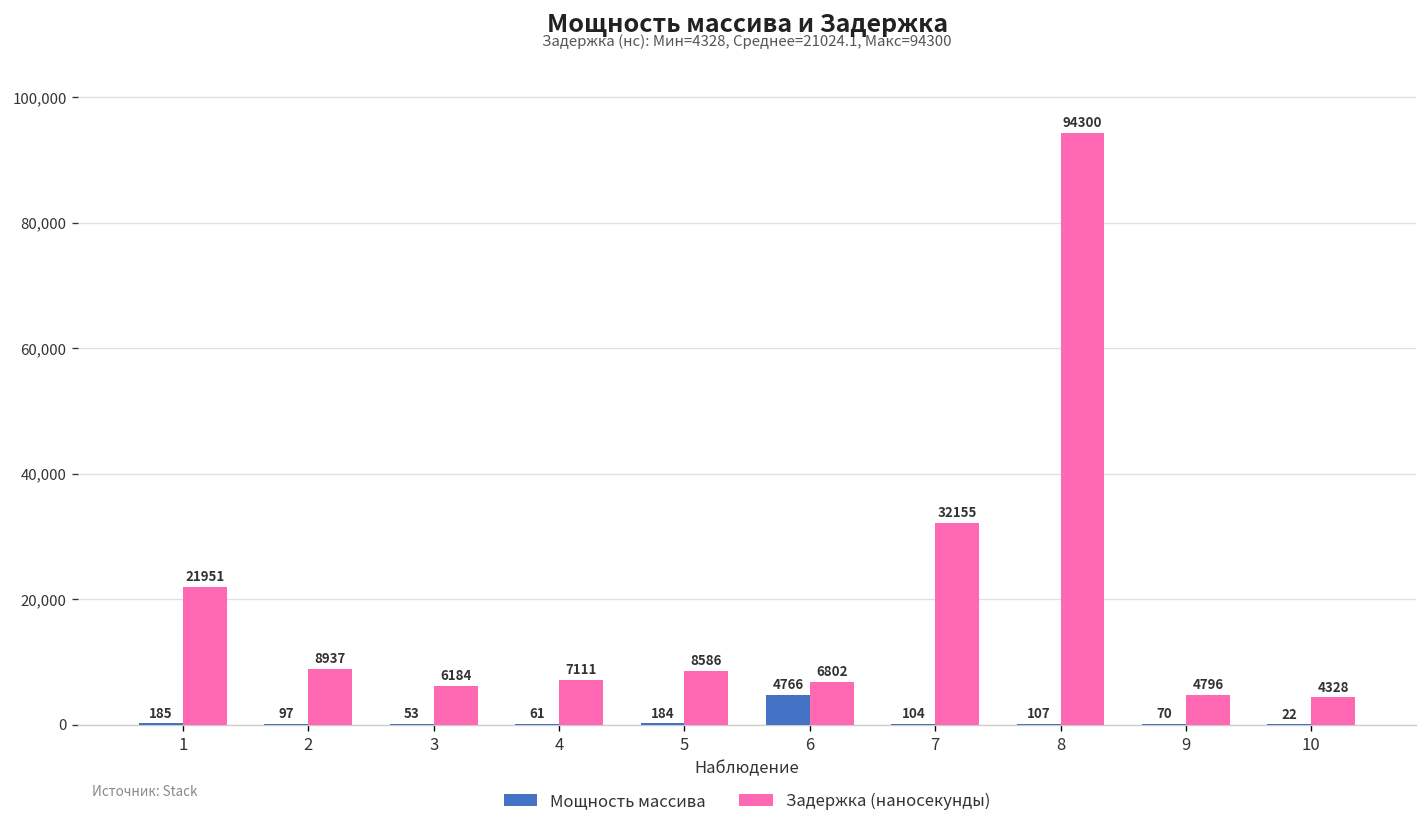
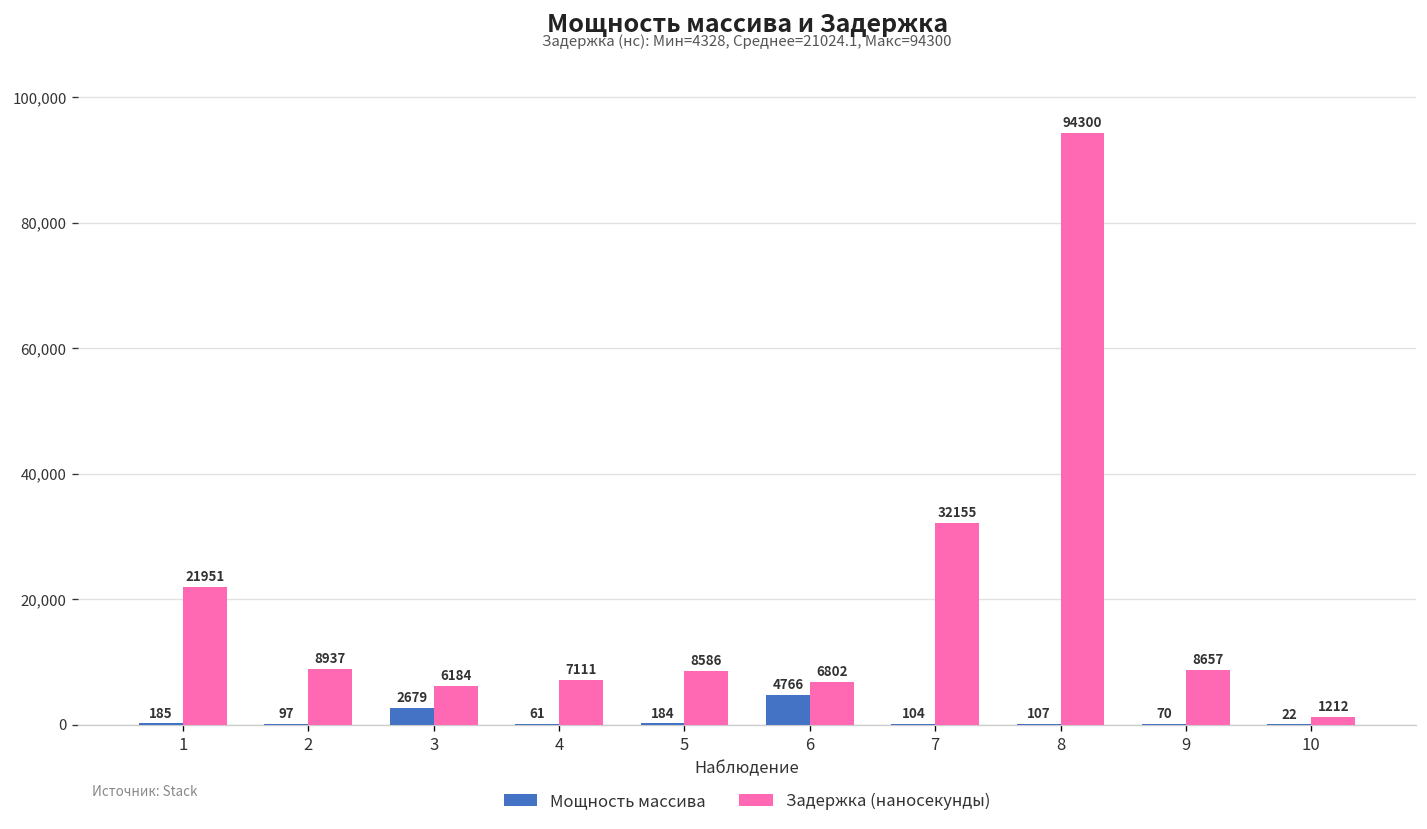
Мощность массива, 3: 53 -> 2679
Задержка (наносекунды), 9: 4796 -> 8657
Задержка (наносекунды), 10: 4328 -> 1212
